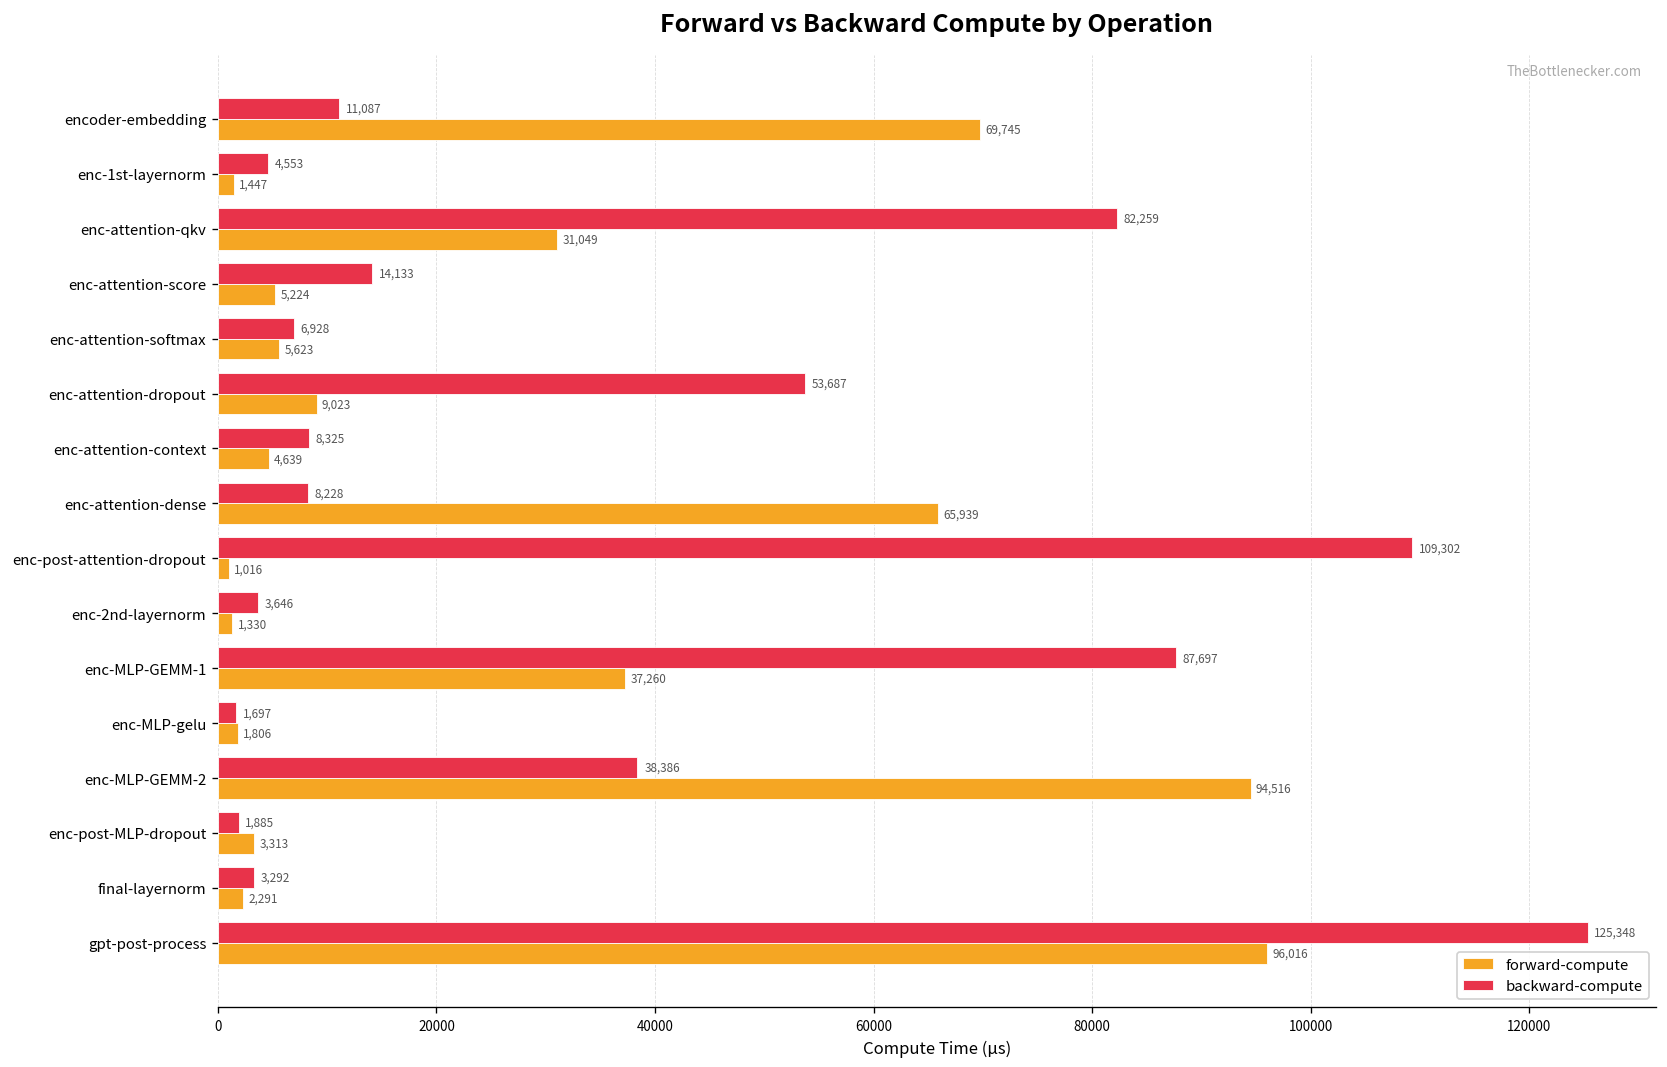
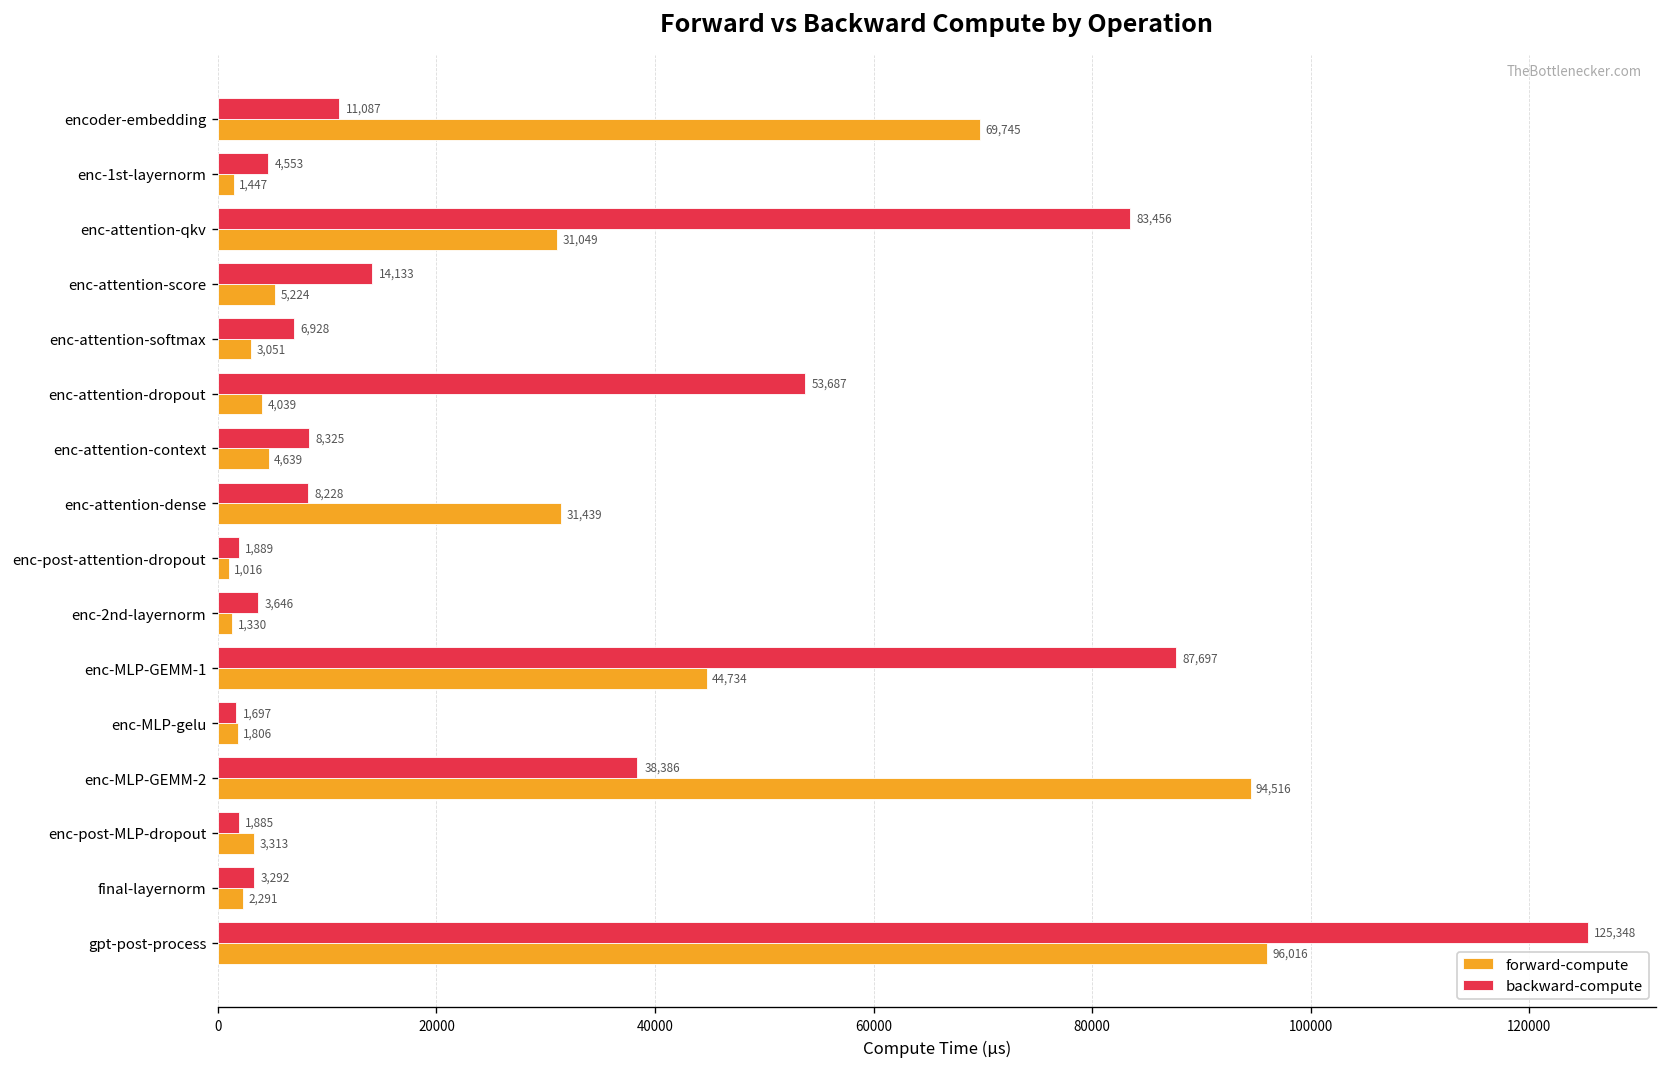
backward-compute, enc-attention-qkv: 82,259 -> 83,456
forward-compute, enc-attention-softmax: 5,623 -> 3,051
forward-compute, enc-attention-dropout: 9,023 -> 4,039
forward-compute, enc-attention-dense: 65,939 -> 31,439
backward-compute, enc-post-attention-dropout: 109,302 -> 1,889
forward-compute, enc-MLP-GEMM-1: 37,260 -> 44,734
